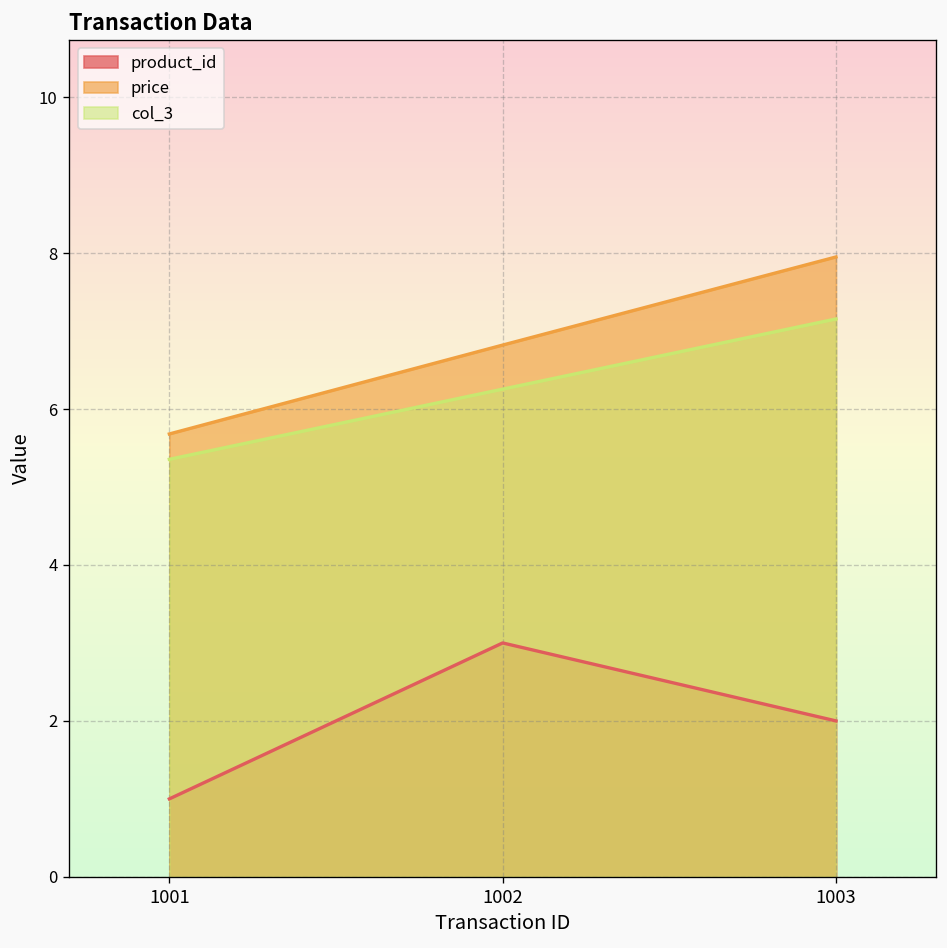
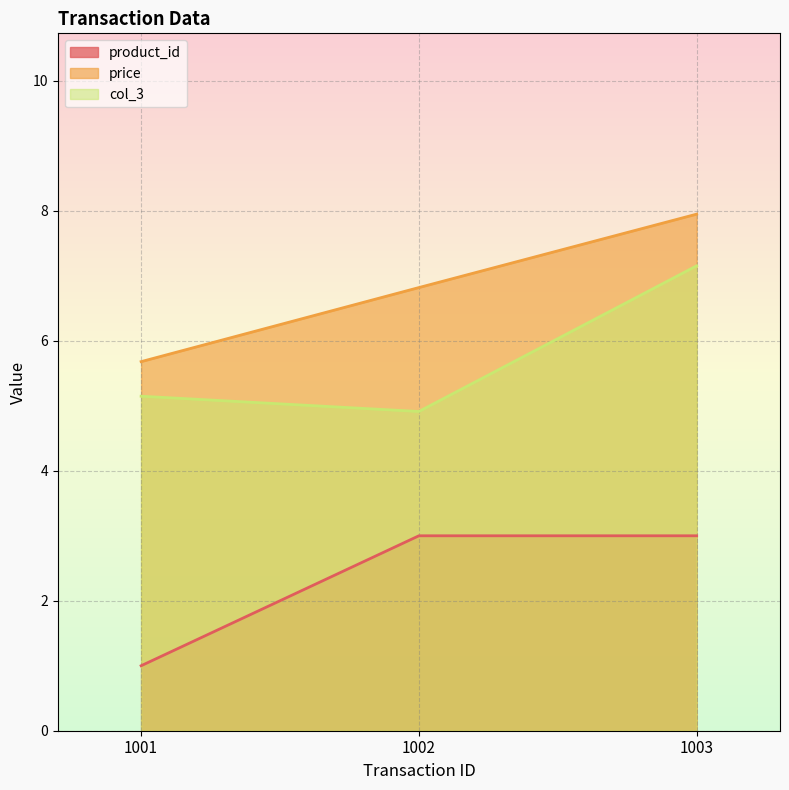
col_3, 1001: 5.4 -> 5.1
col_3, 1002: 6.3 -> 4.9
product_id, 1003: 2 -> 3
